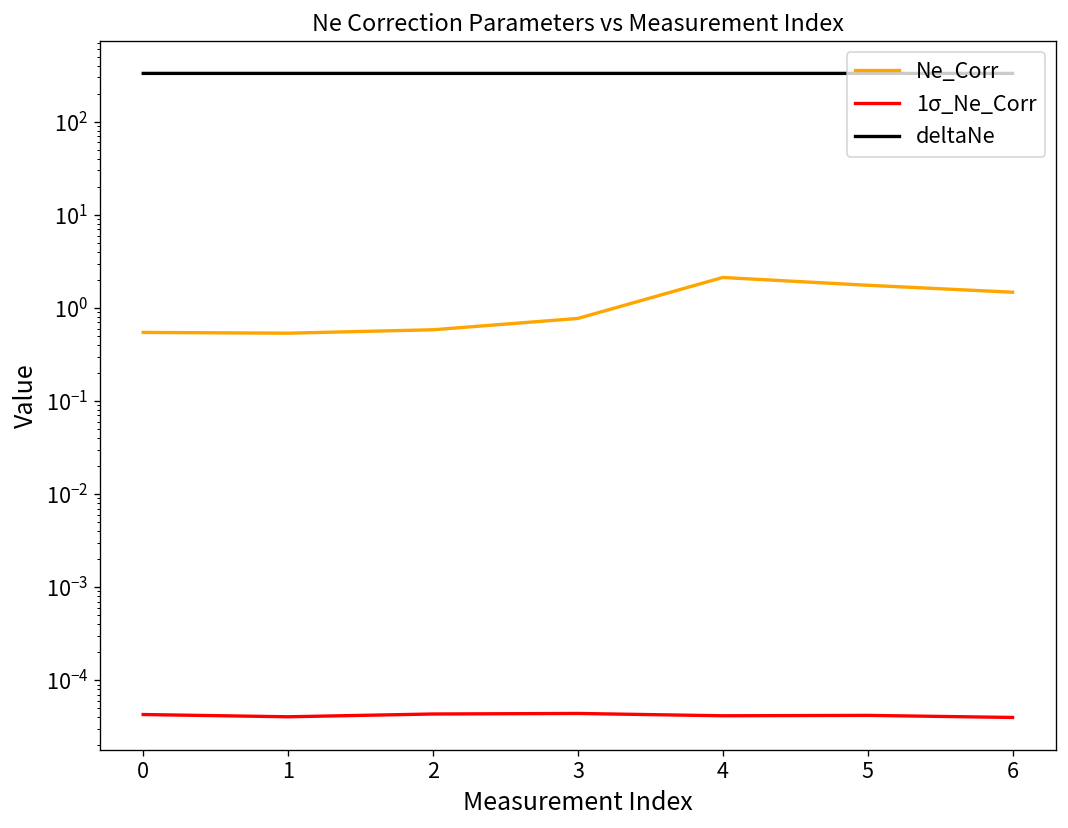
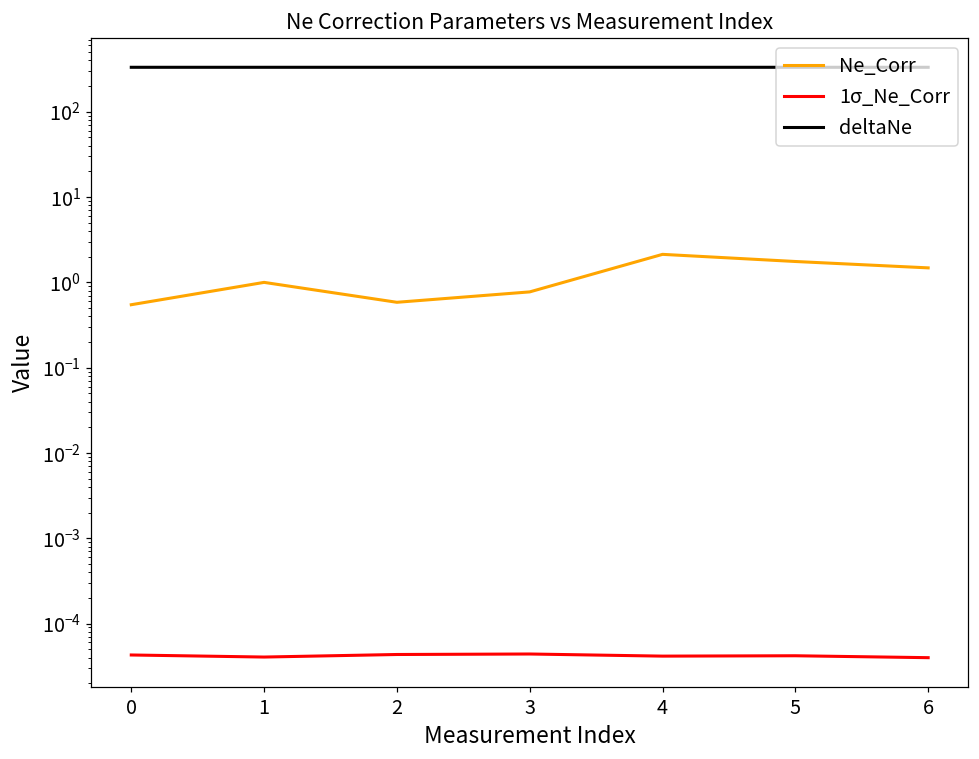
Ne_Corr, 1: 0.5 -> 1.0
